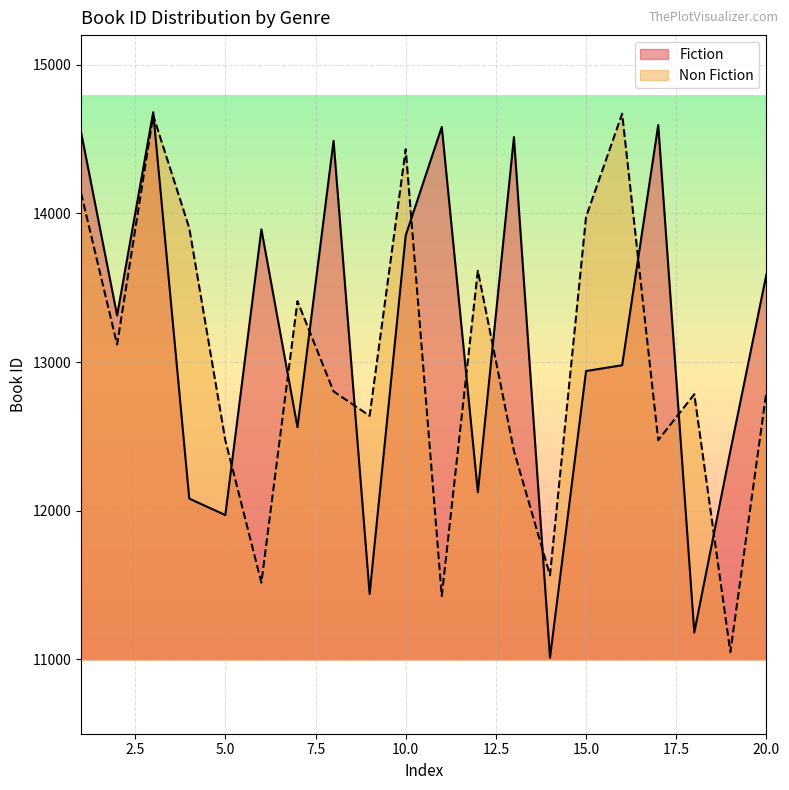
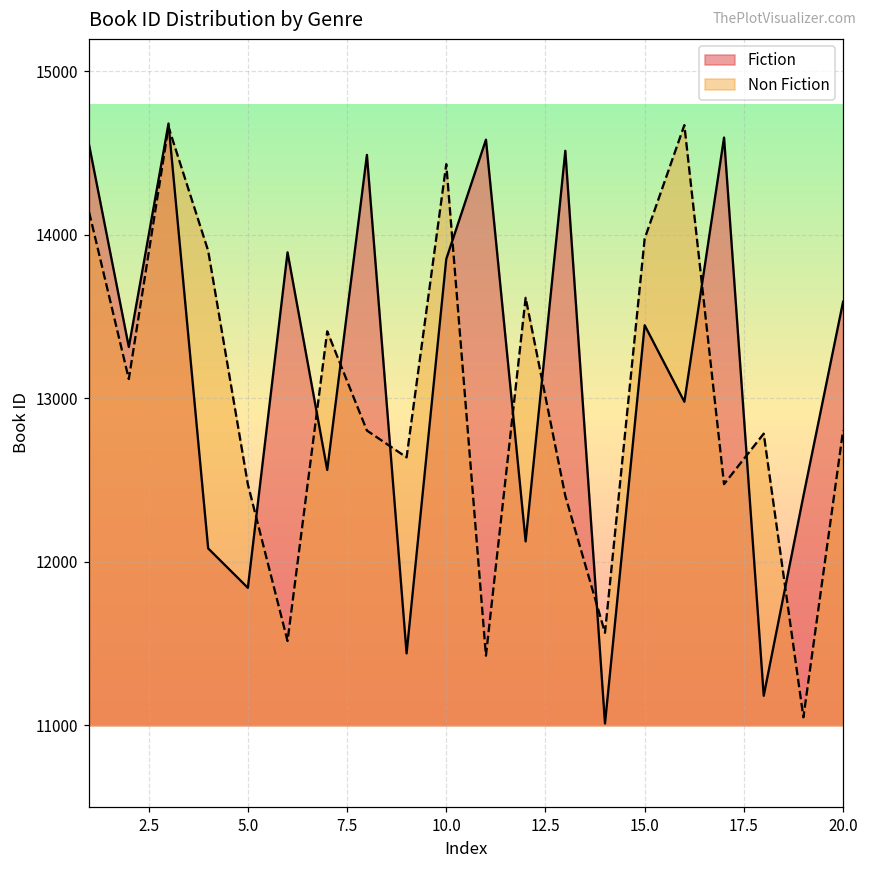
Fiction, 5.0: 11970 -> 11840
Fiction, 15.0: 12940 -> 13450
